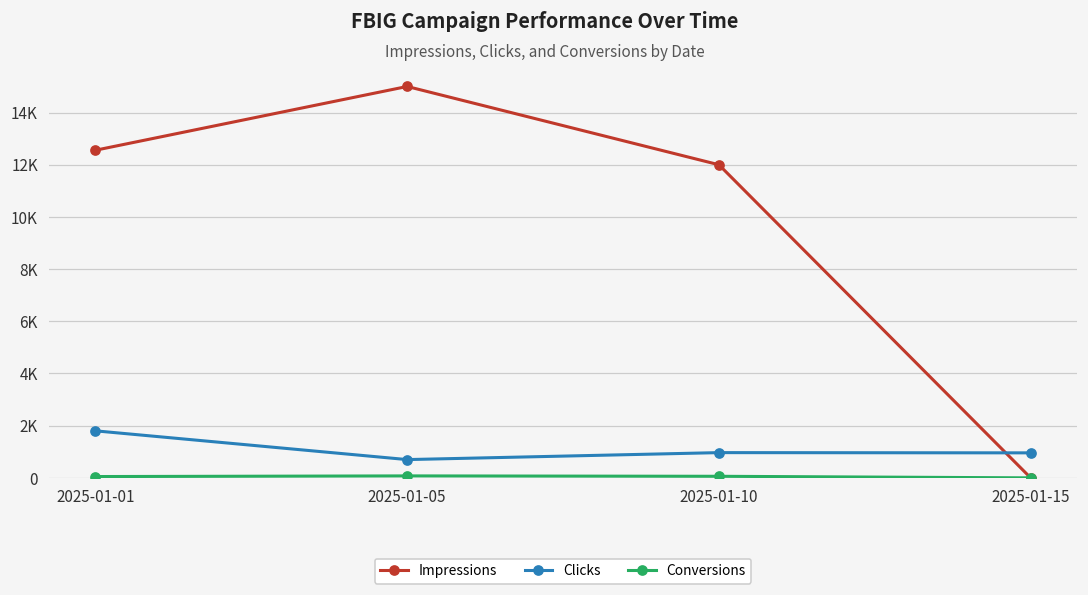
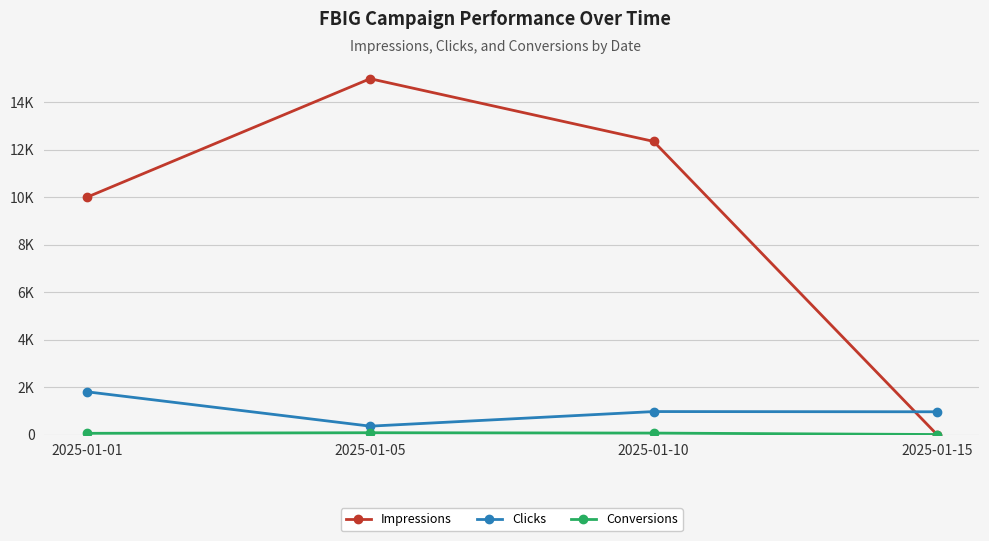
Impressions, 2025-01-01: 12600 -> 10000
Clicks, 2025-01-05: 700 -> 400
Impressions, 2025-01-10: 12000 -> 12400
